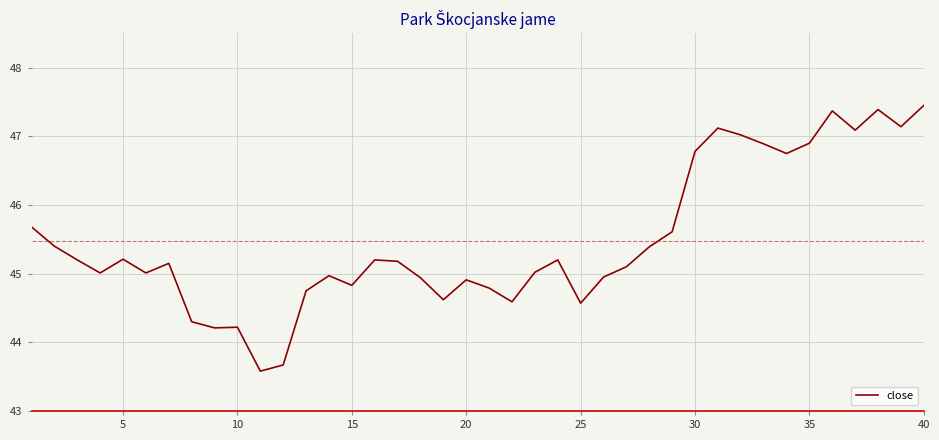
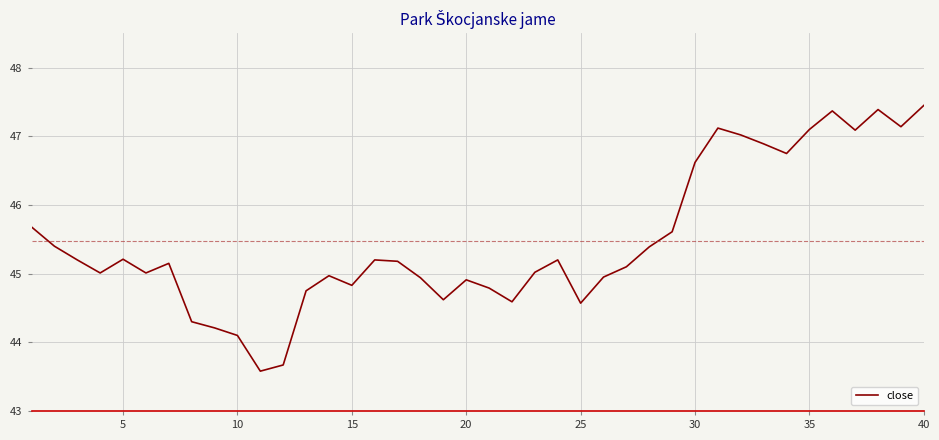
10: 44.2 -> 44.1
30: 46.8 -> 46.6
35: 46.9 -> 47.1
